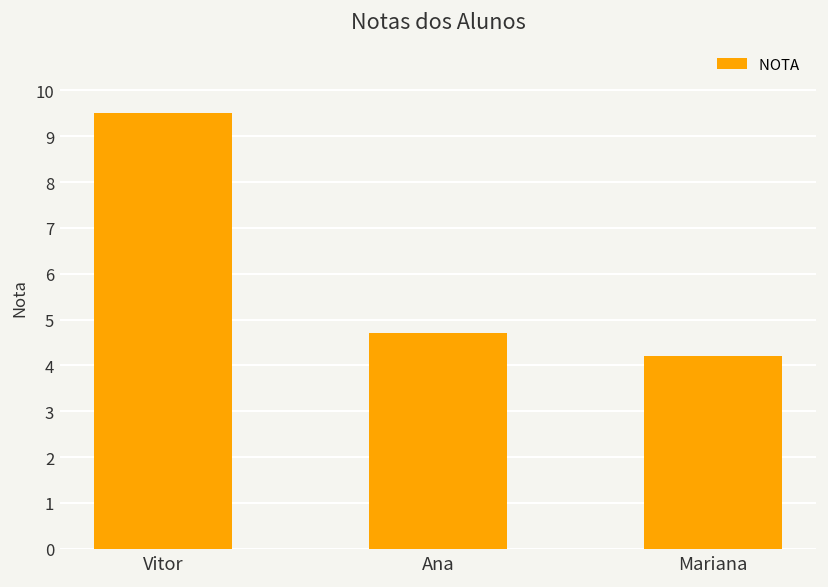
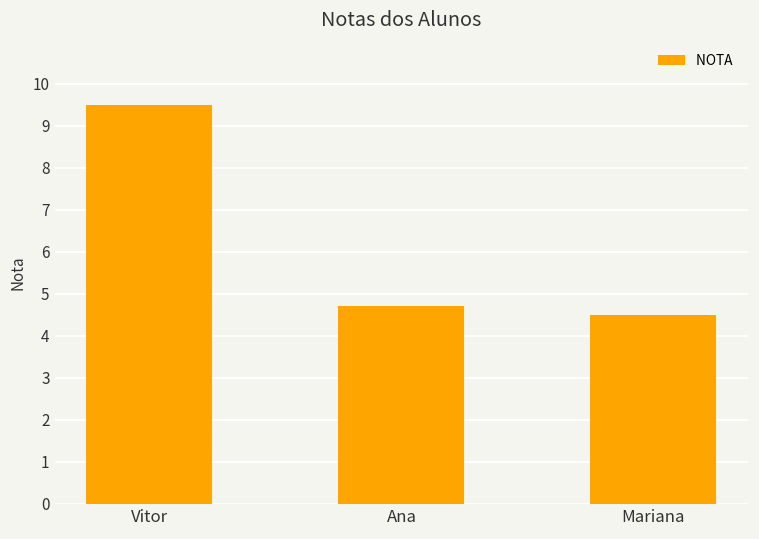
Mariana: 4.2 -> 4.5
